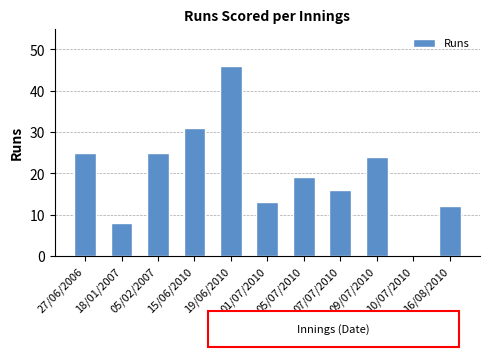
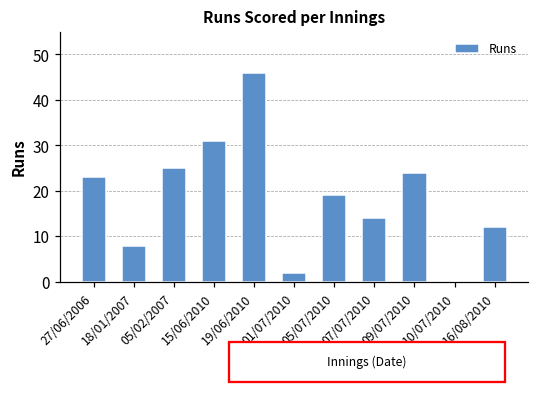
27/06/2006: 25 -> 23
01/07/2010: 13 -> 2
07/07/2010: 16 -> 14
